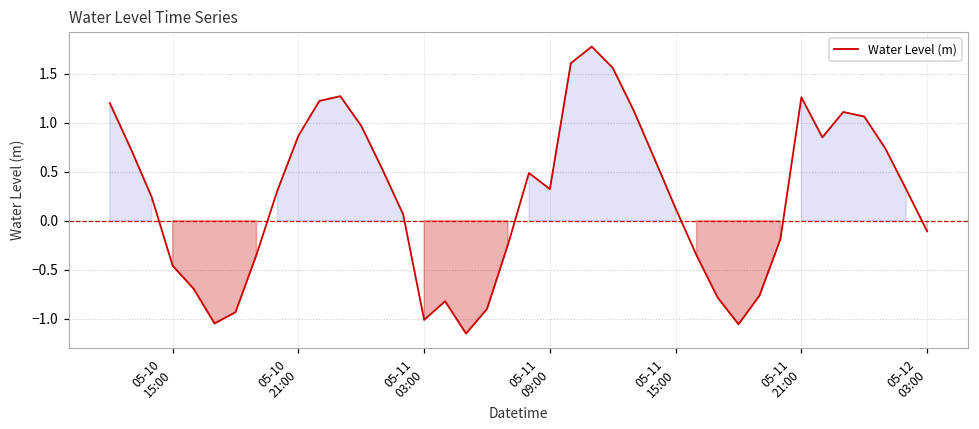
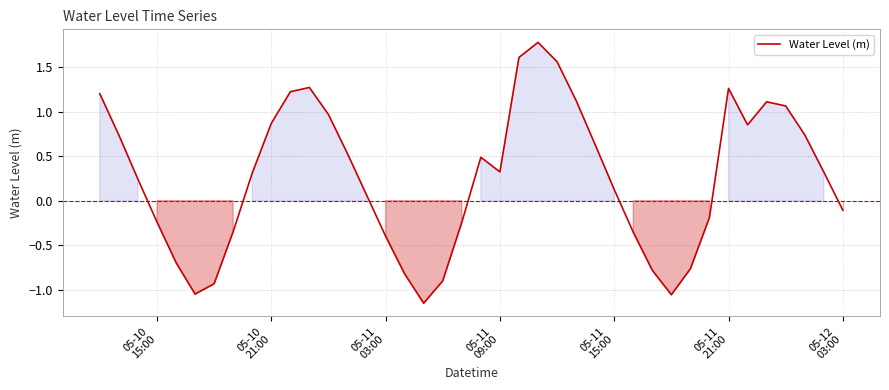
05-10 15:00: -0.5 -> -0.2
05-11 03:00: -1.0 -> -0.4
